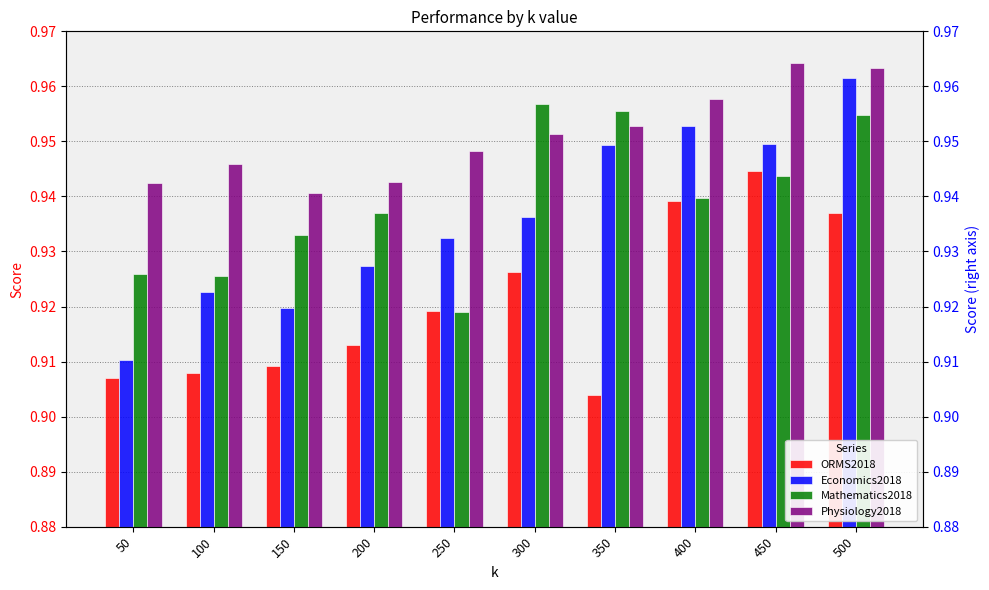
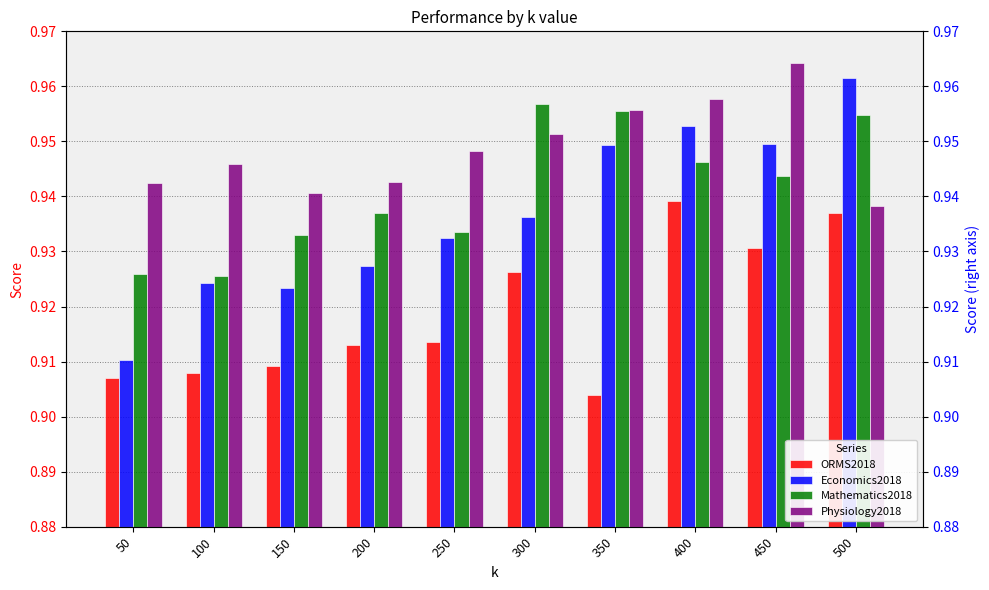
Economics2018, 100: 0.923 -> 0.924
Economics2018, 150: 0.920 -> 0.923
ORMS2018, 250: 0.919 -> 0.914
Mathematics2018, 250: 0.919 -> 0.933
Physiology2018, 350: 0.953 -> 0.956
Mathematics2018, 400: 0.940 -> 0.946
ORMS2018, 450: 0.945 -> 0.931
Physiology2018, 500: 0.963 -> 0.938
